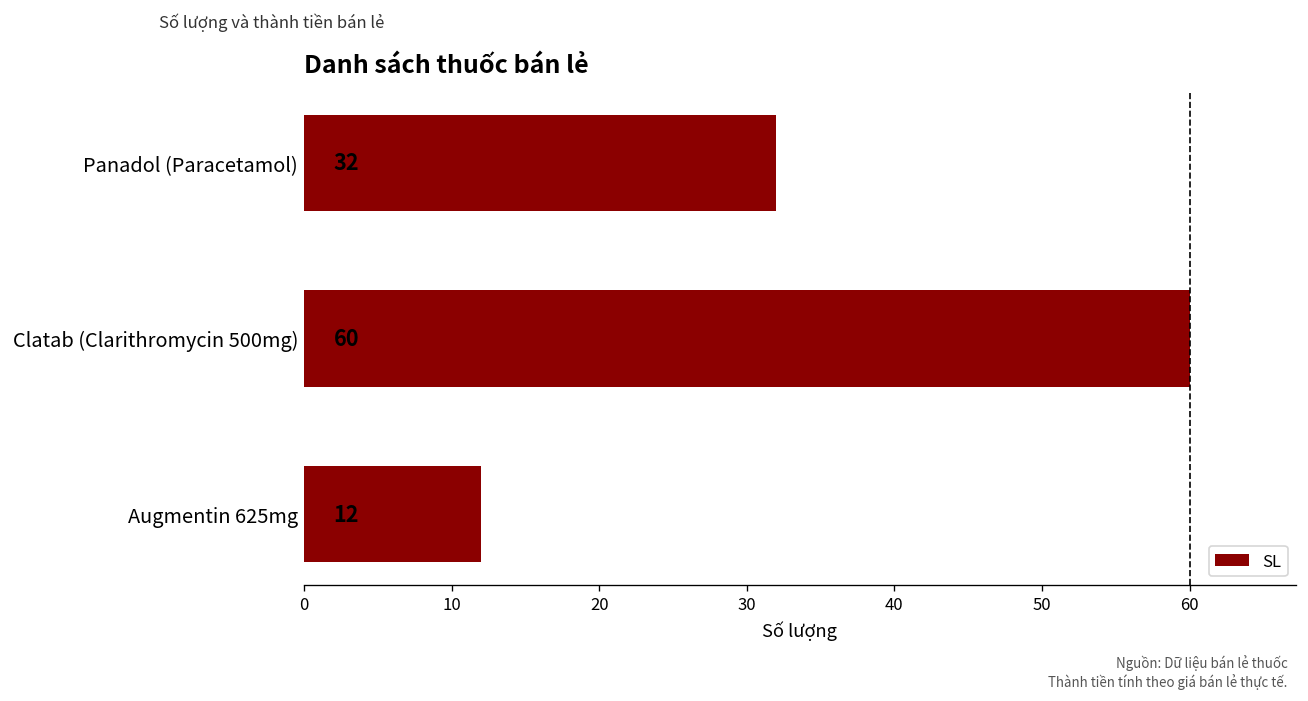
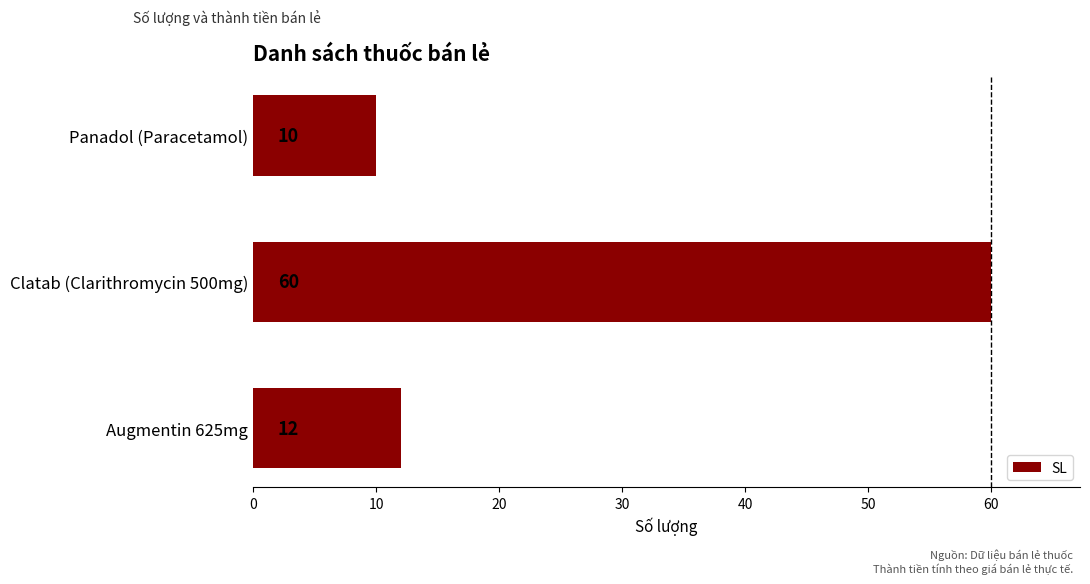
Panadol (Paracetamol): 32 -> 10
